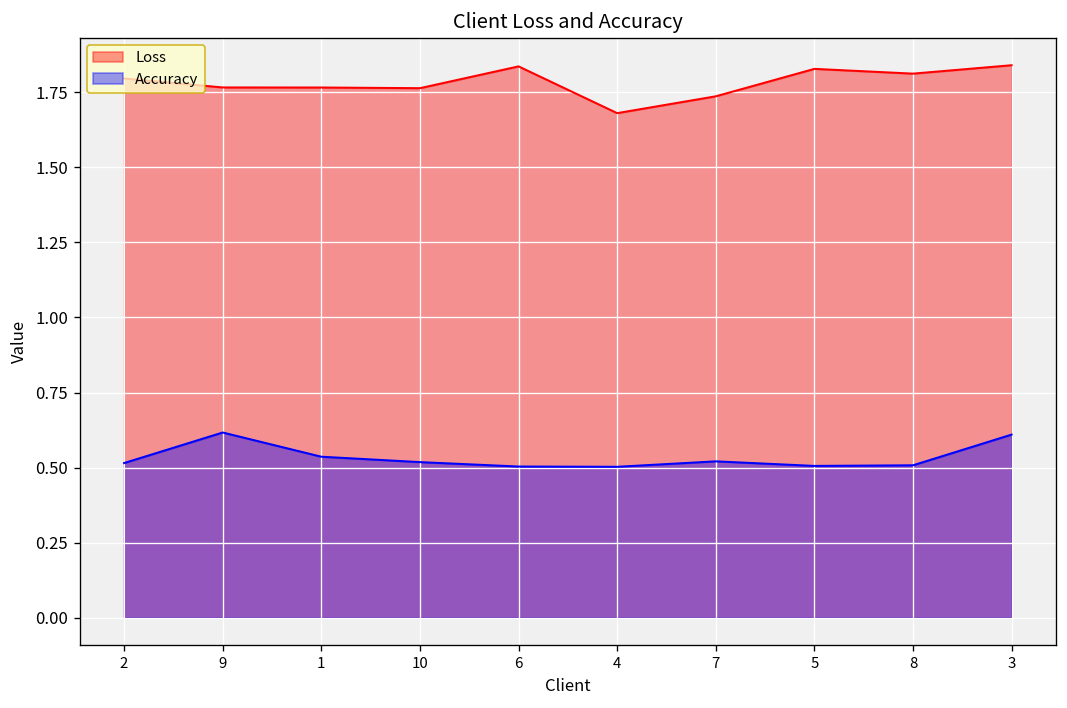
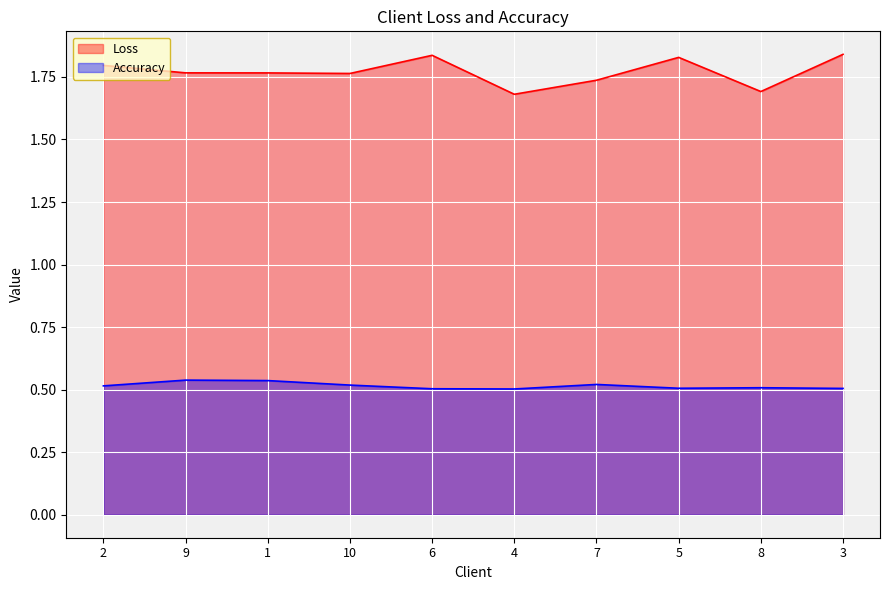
Accuracy, 9: 0.62 -> 0.54
Loss, 8: 1.81 -> 1.69
Accuracy, 3: 0.61 -> 0.50
